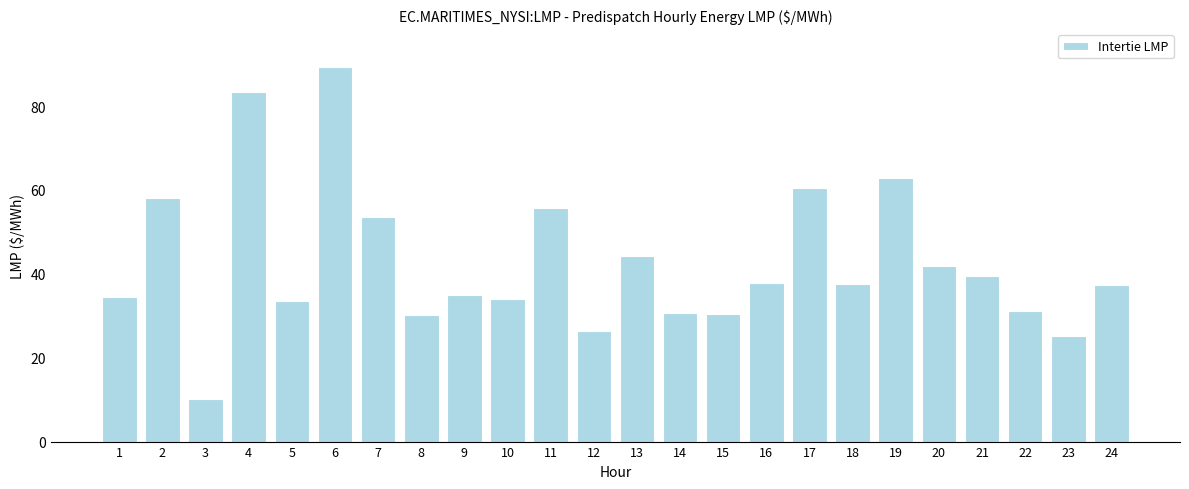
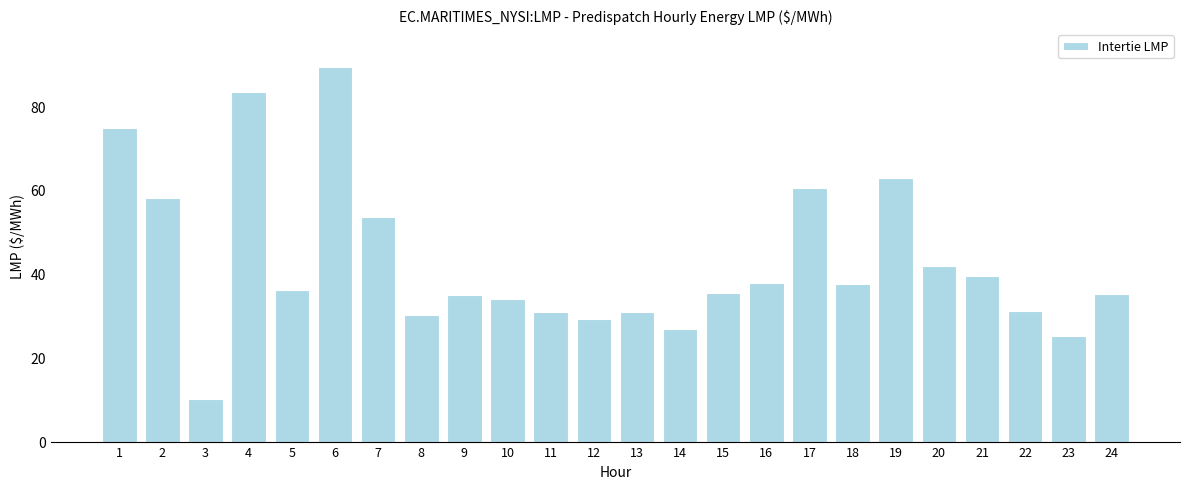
1: 35 -> 75
5: 33 -> 36
11: 56 -> 31
12: 26 -> 29
13: 44 -> 31
14: 31 -> 27
15: 30 -> 36
24: 37 -> 35
